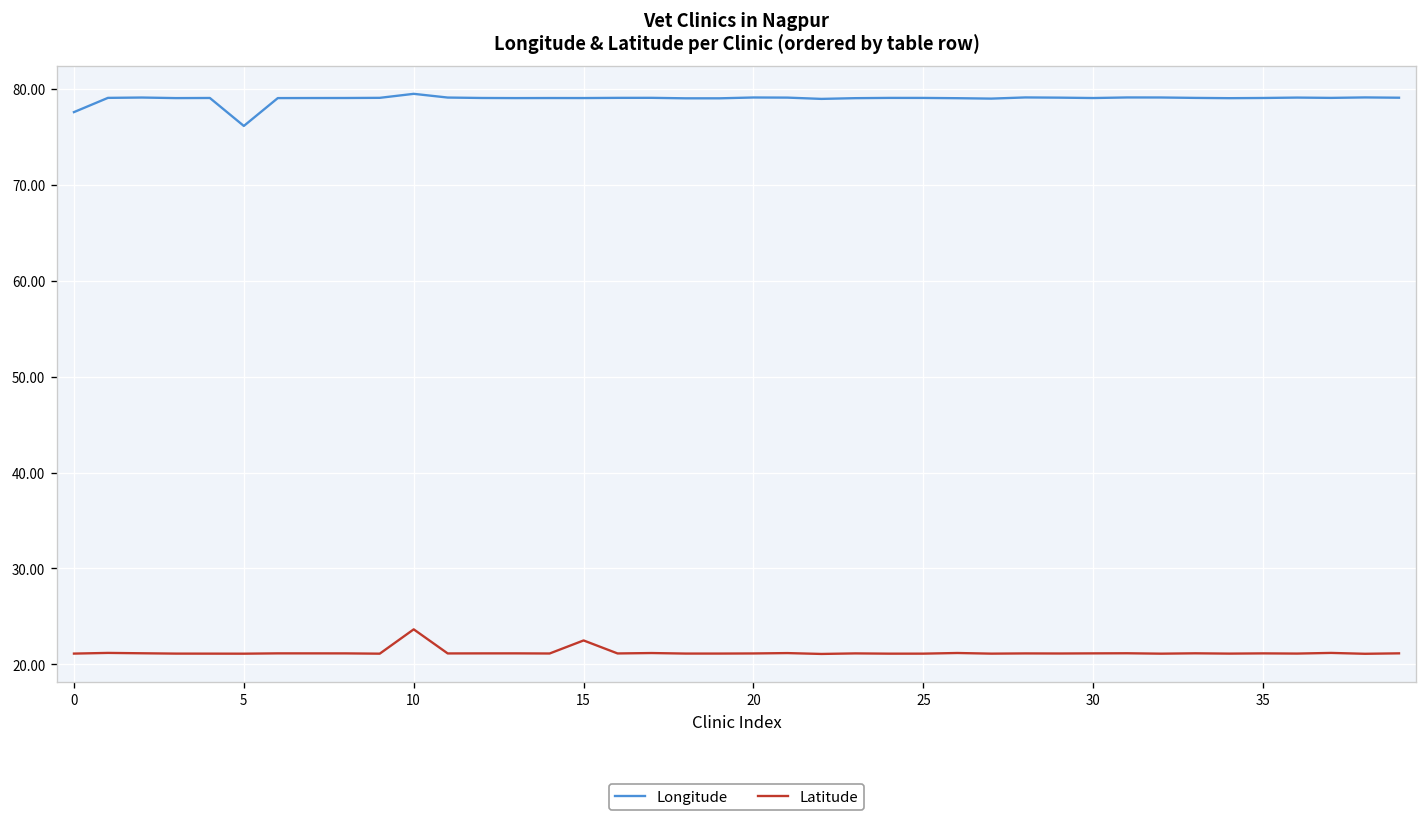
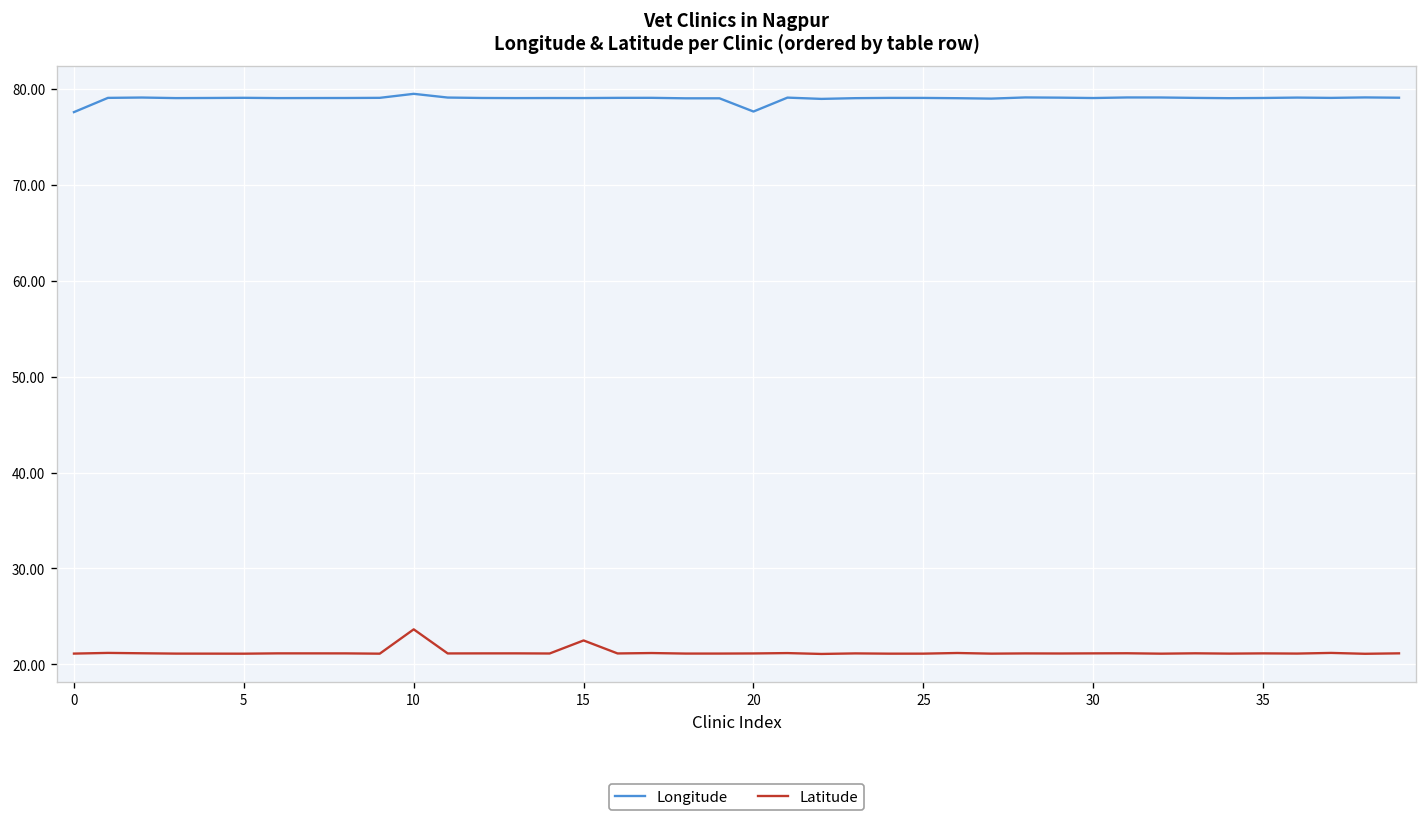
Longitude, 5: 76 -> 79
Longitude, 20: 79 -> 78
